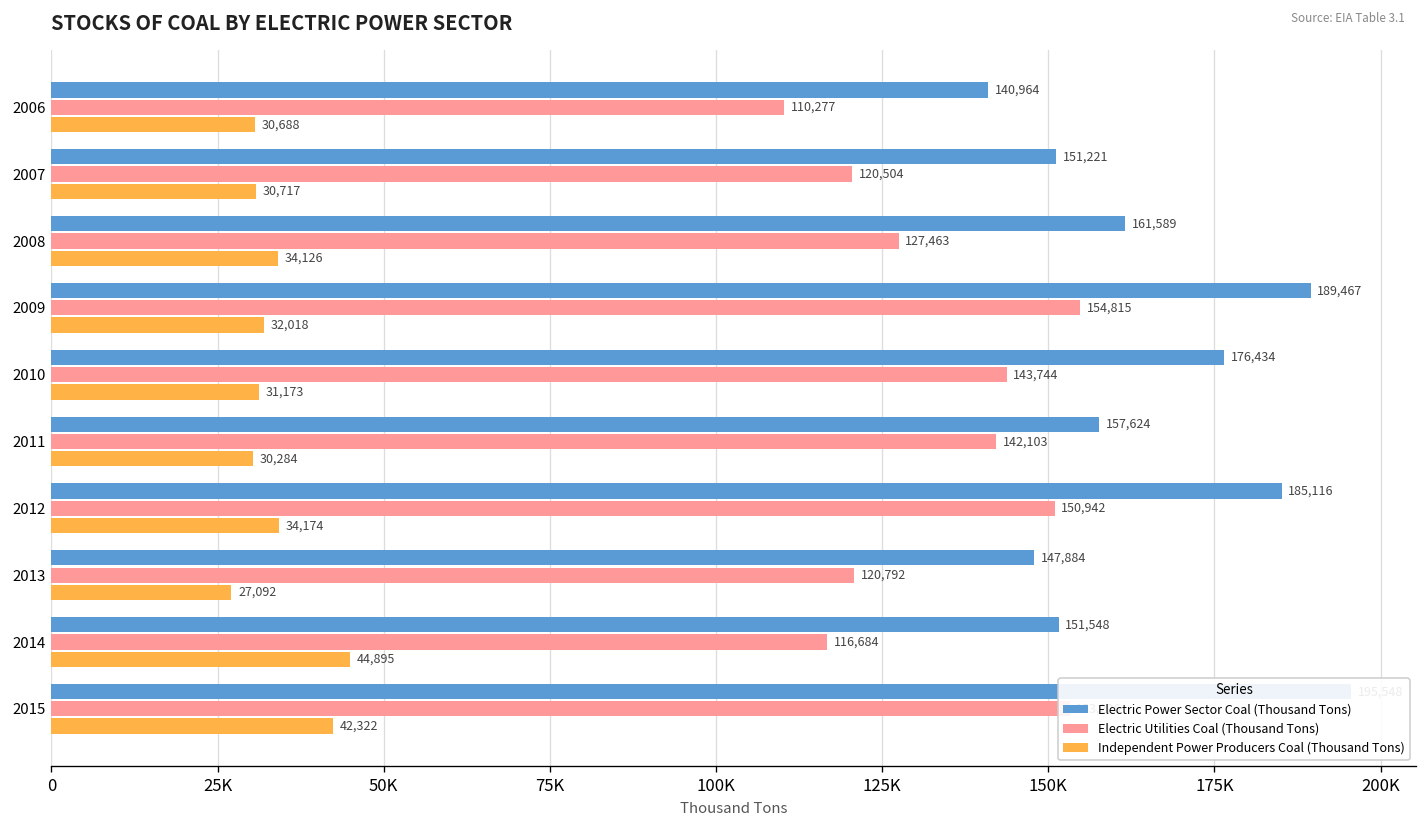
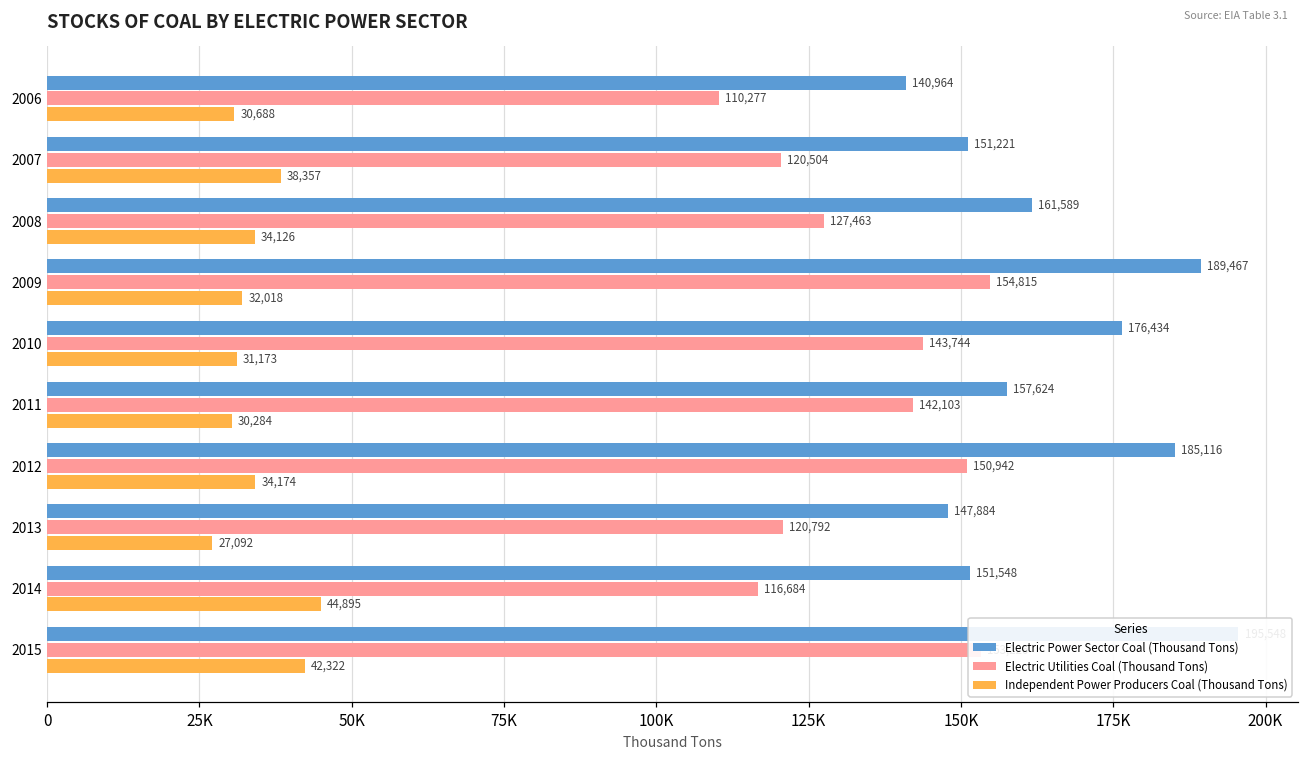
Independent Power Producers Coal (Thousand Tons), 2007: 30,717 -> 38,357
